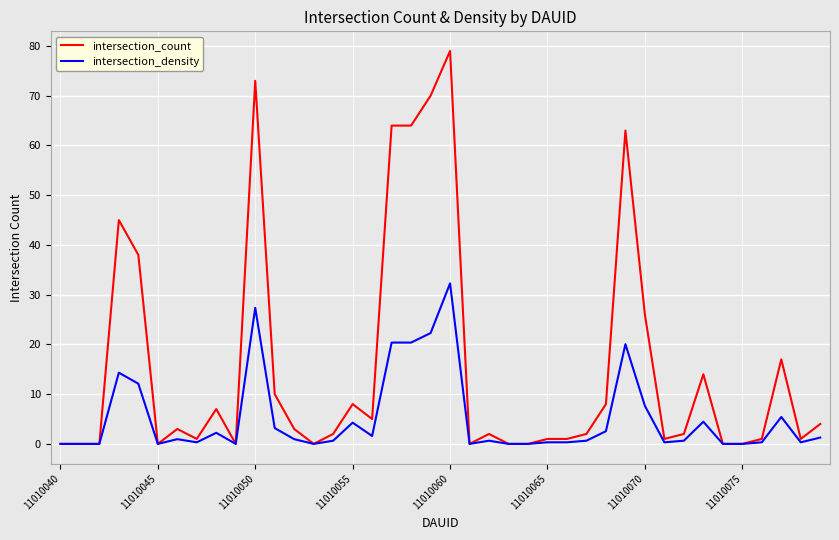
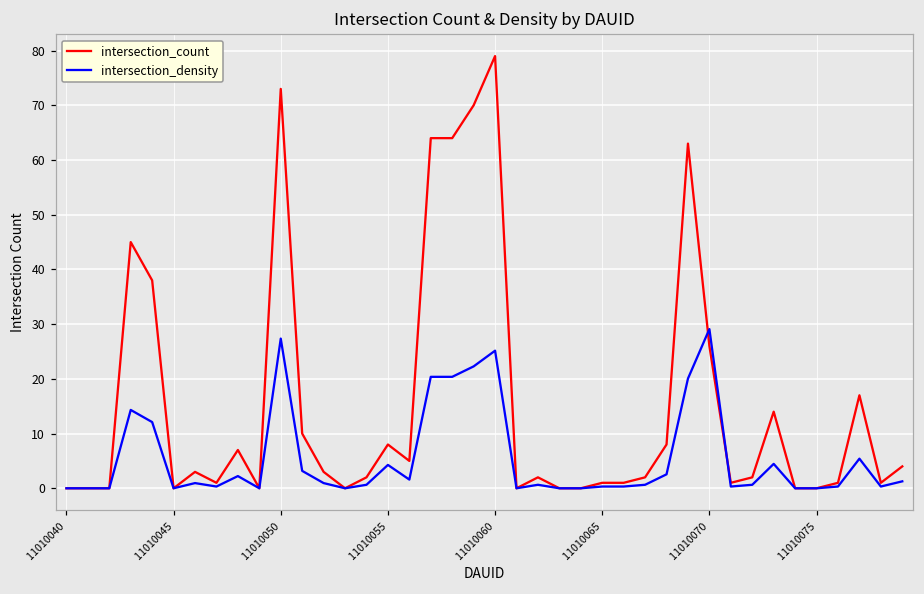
intersection_density, 11010060: 32 -> 25
intersection_density, 11010070: 8 -> 29
